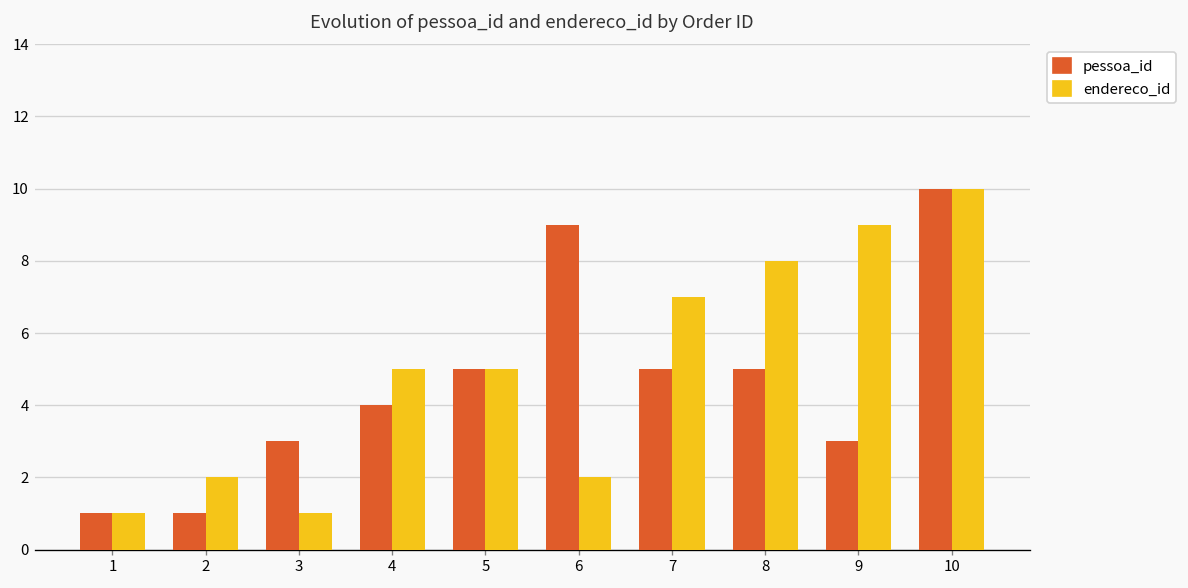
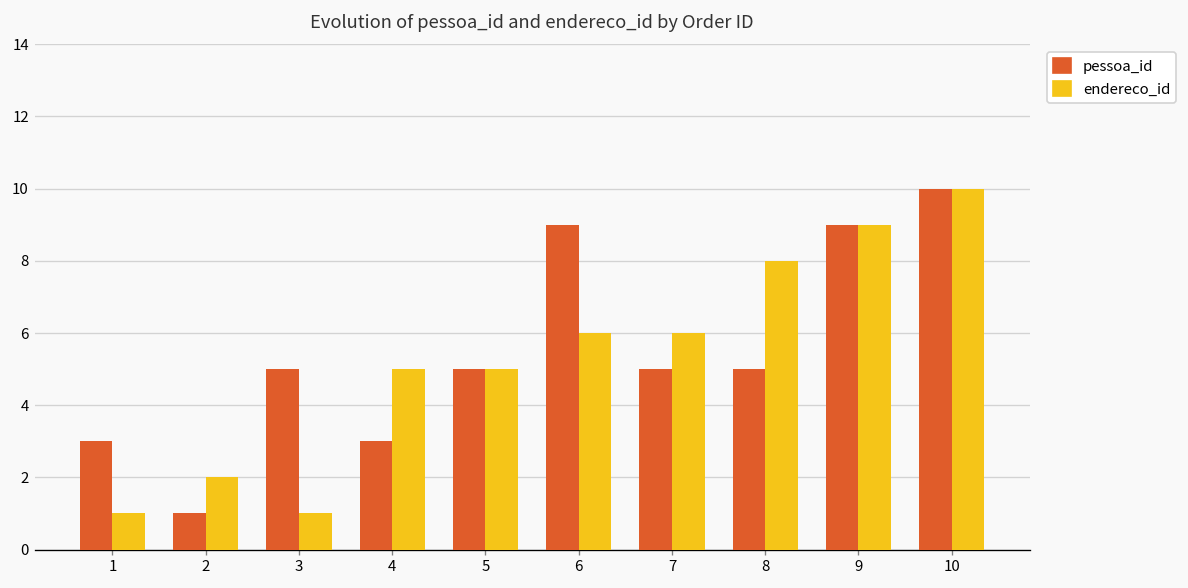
pessoa_id, 1: 1 -> 3
pessoa_id, 3: 3 -> 5
pessoa_id, 4: 4 -> 3
endereco_id, 6: 2 -> 6
endereco_id, 7: 7 -> 6
pessoa_id, 9: 3 -> 9
